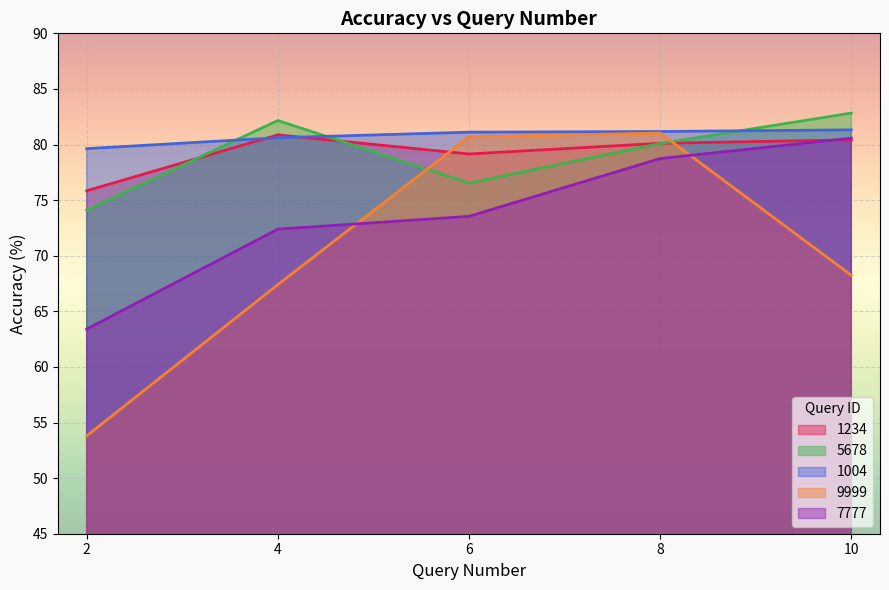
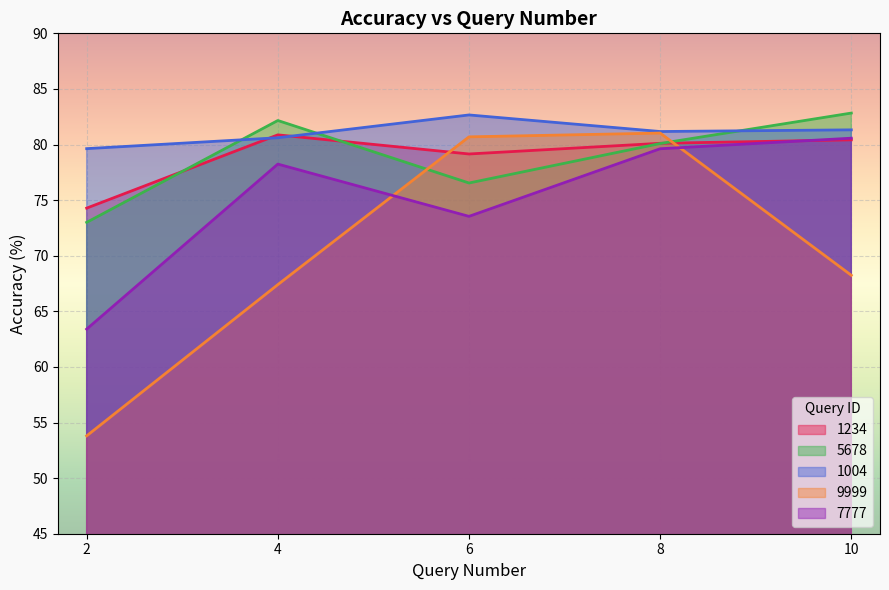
1234, 2: 75.8 -> 74.3
5678, 2: 74.1 -> 73.0
7777, 4: 72.4 -> 78.2
1004, 6: 81.1 -> 82.7
7777, 8: 78.7 -> 79.6
